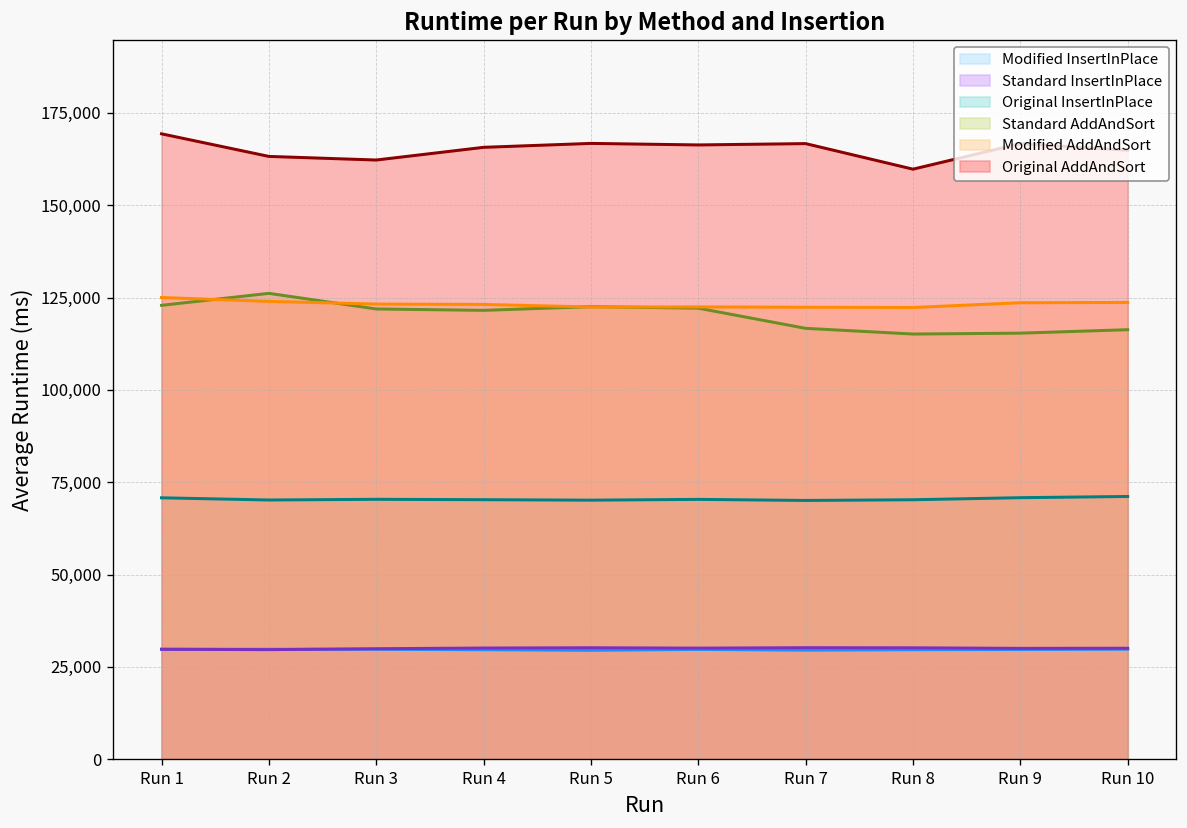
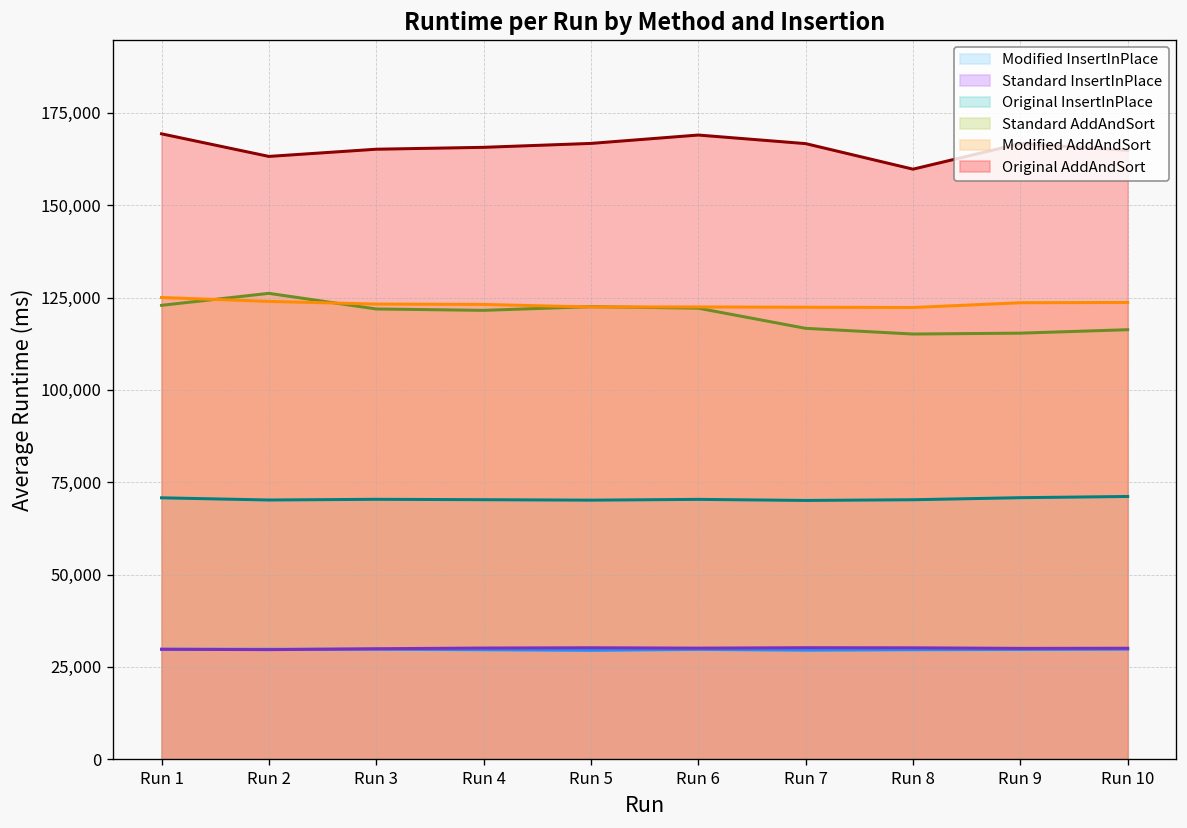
Original AddAndSort, Run 3: 162,000 -> 165,000
Original AddAndSort, Run 6: 166,000 -> 169,000
